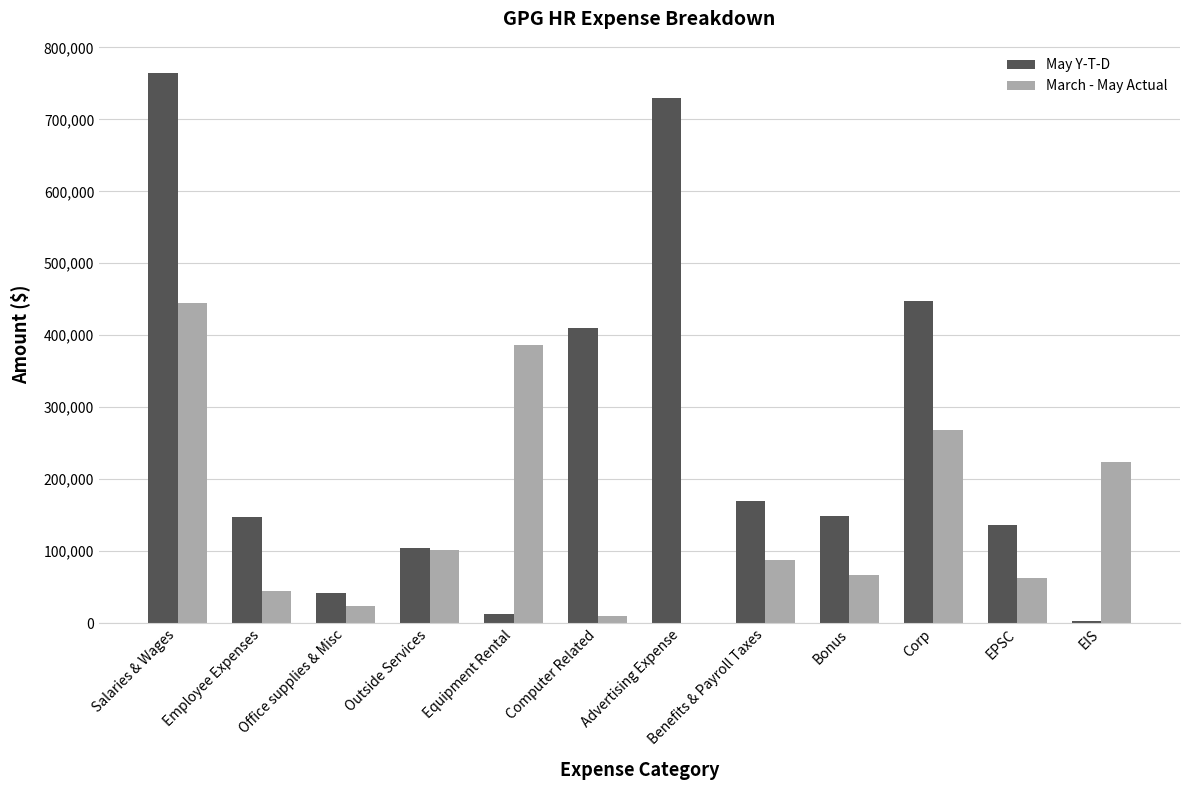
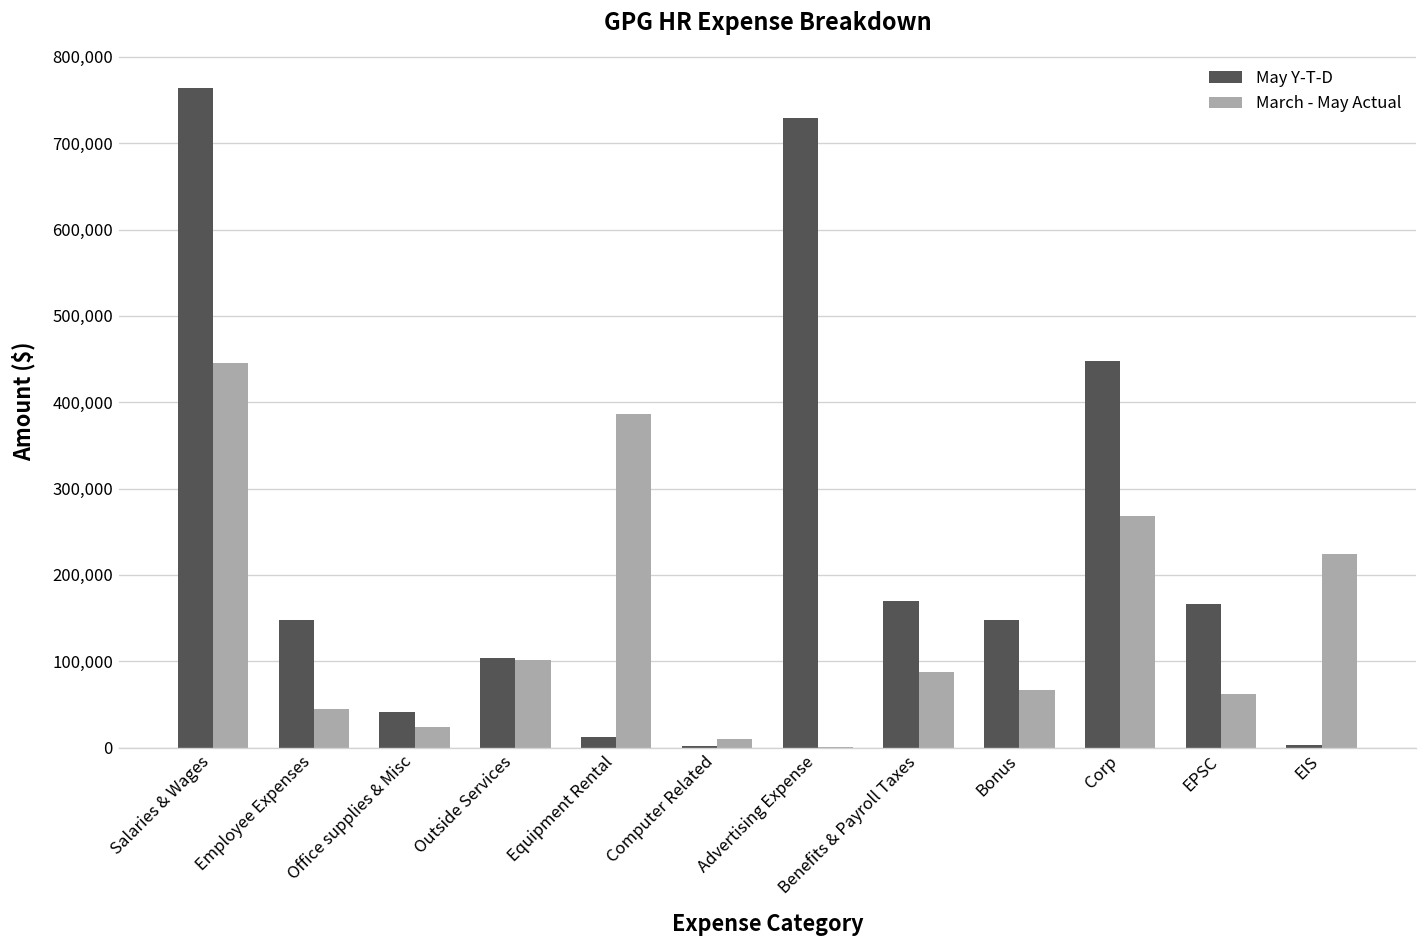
May Y-T-D, Computer Related: 410,000 -> 0
May Y-T-D, EPSC: 140,000 -> 170,000
